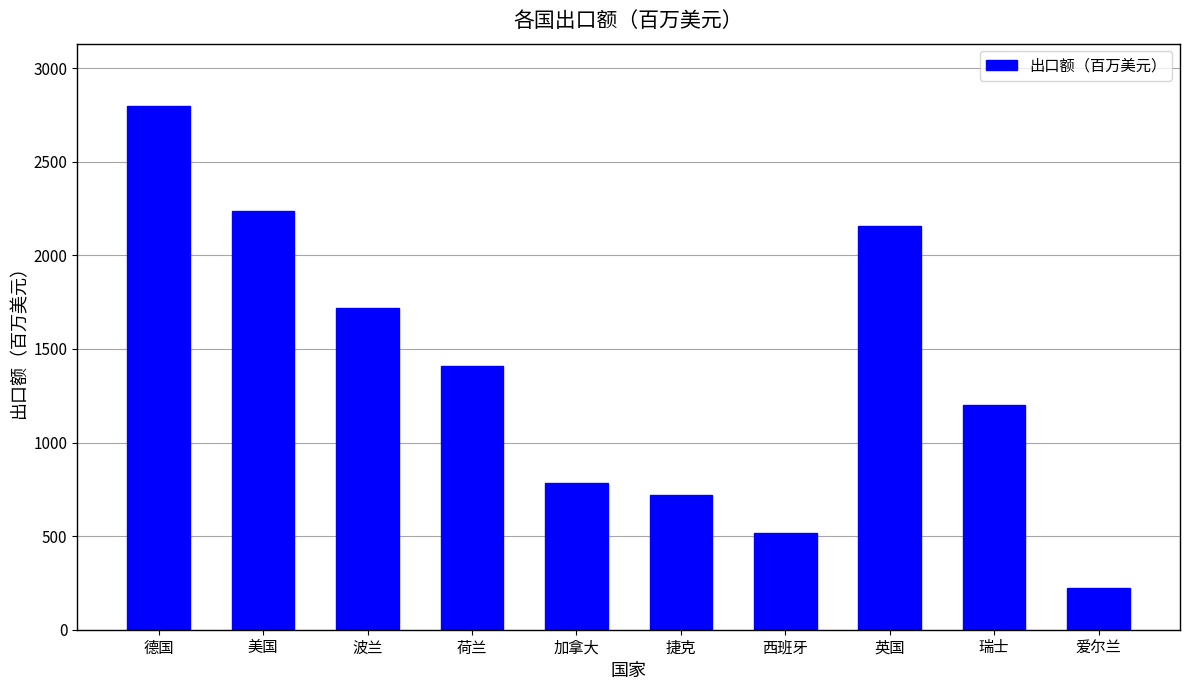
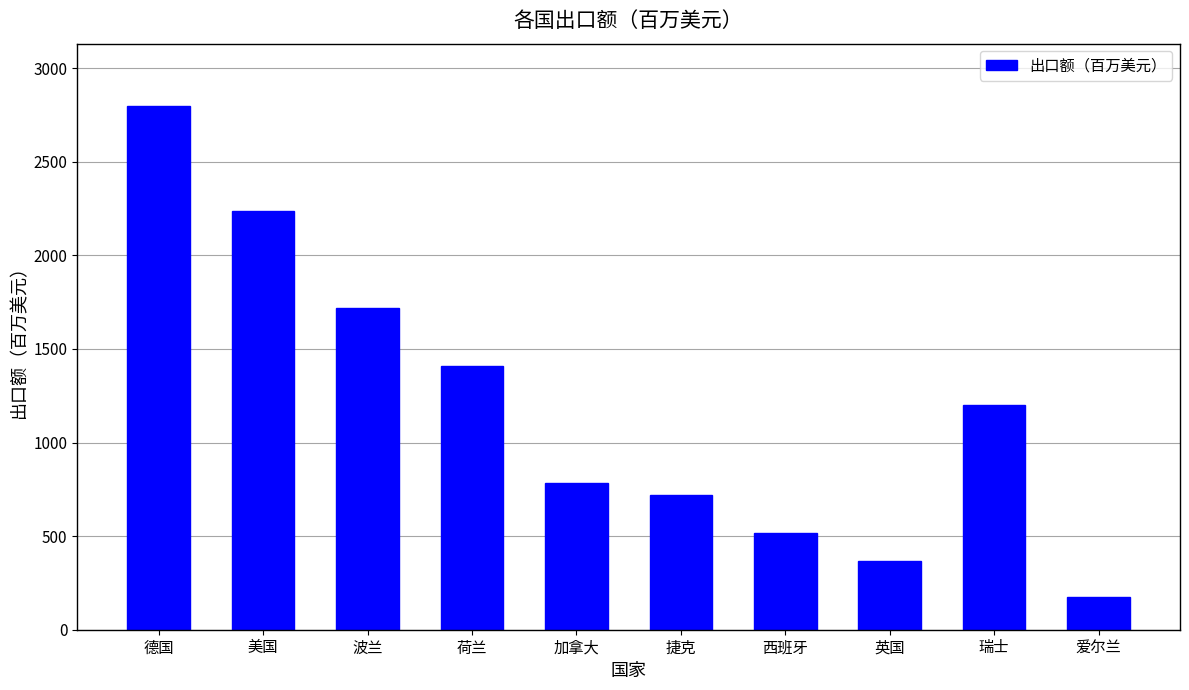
英国: 2160 -> 370
爱尔兰: 220 -> 180
